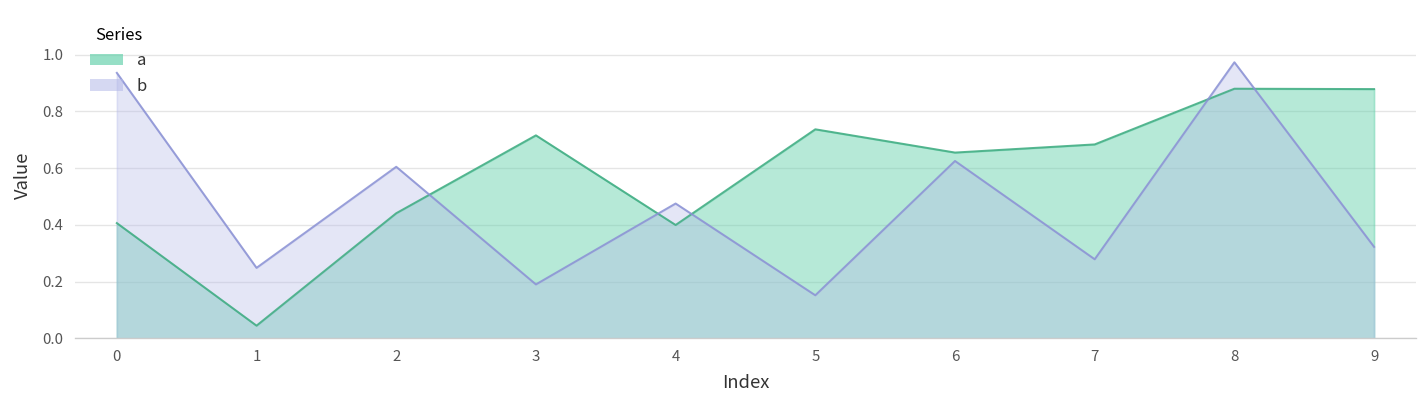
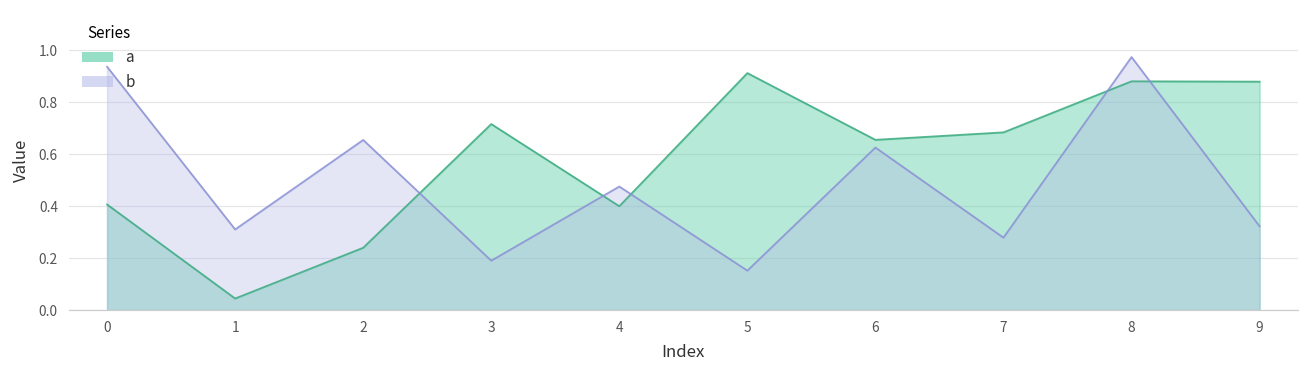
b, 1: 0.25 -> 0.31
a, 2: 0.44 -> 0.24
b, 2: 0.60 -> 0.65
a, 5: 0.74 -> 0.91
